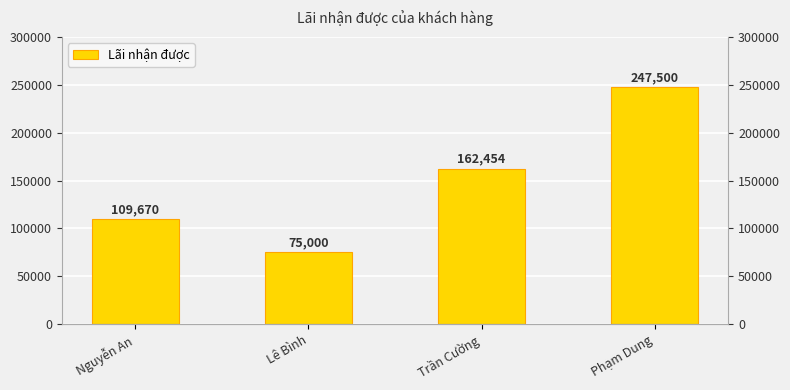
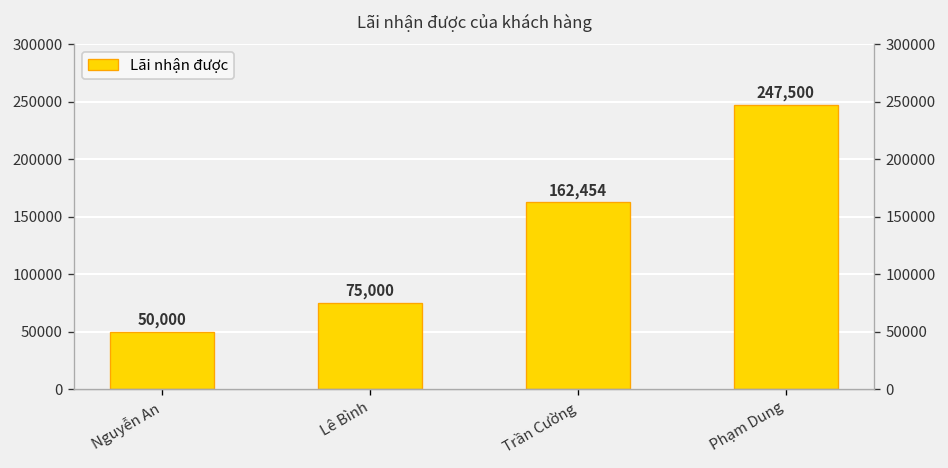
Nguyễn An: 109,670 -> 50,000
